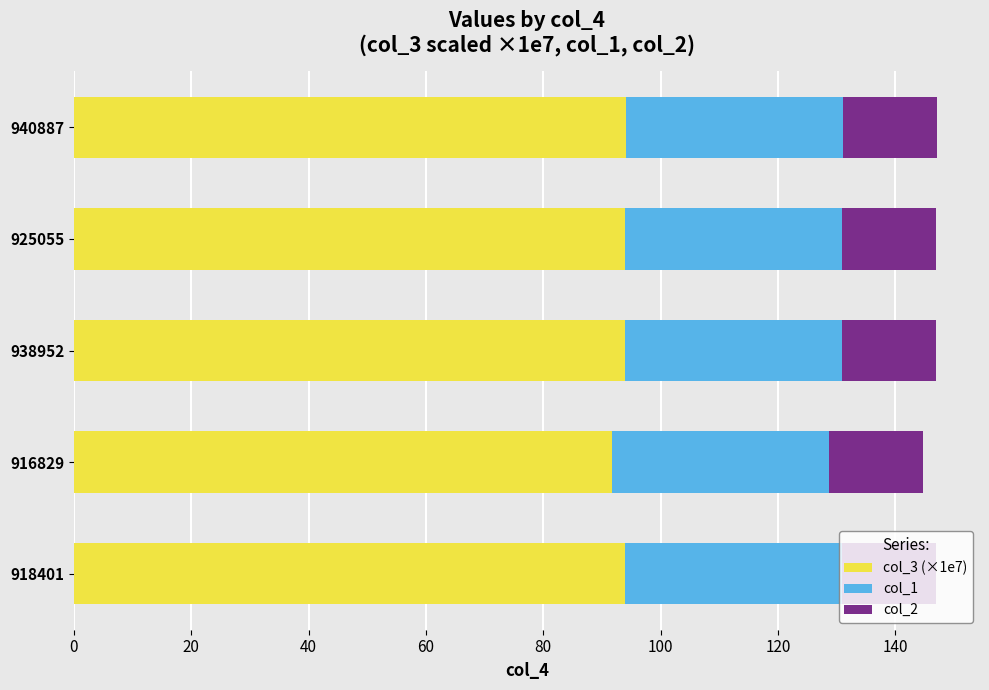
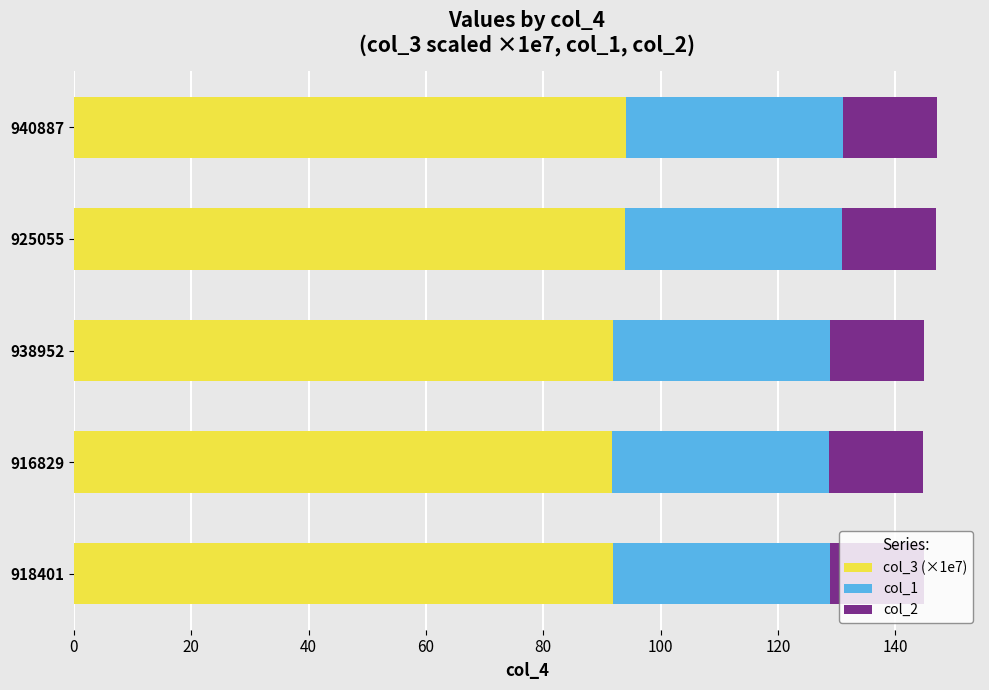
col_3 (×1e7), 938952: 94 -> 92
col_3 (×1e7), 918401: 94 -> 92
